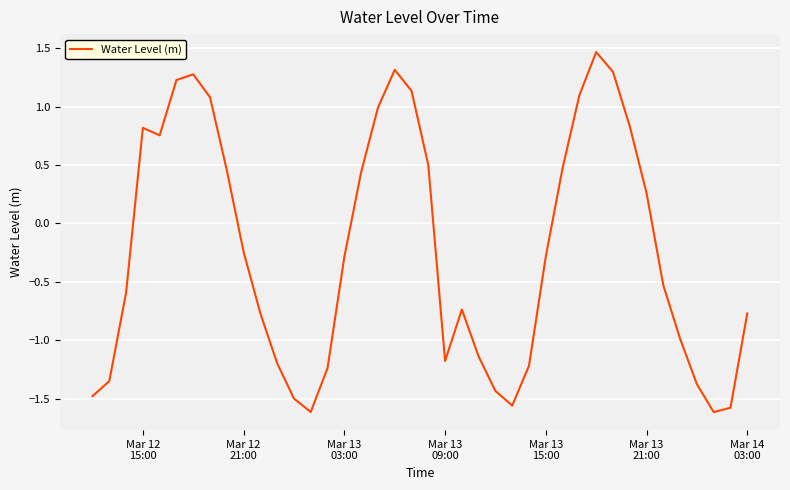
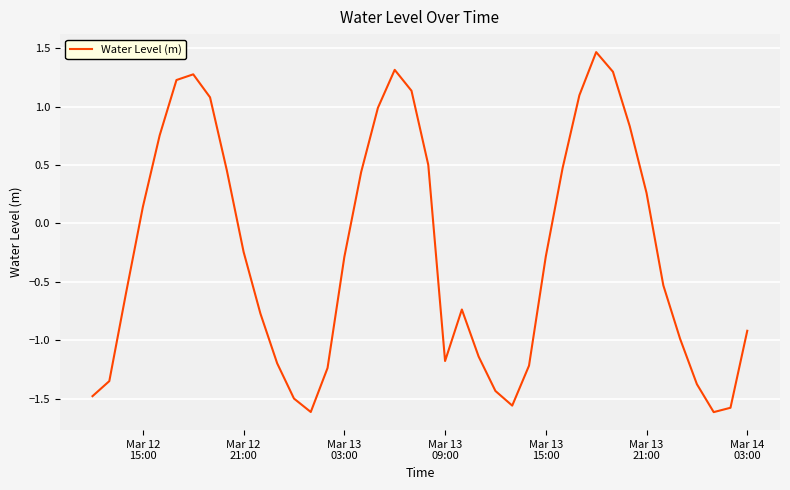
Mar 12 15:00: 0.82 -> 0.14
Mar 14 03:00: -0.77 -> -0.92
